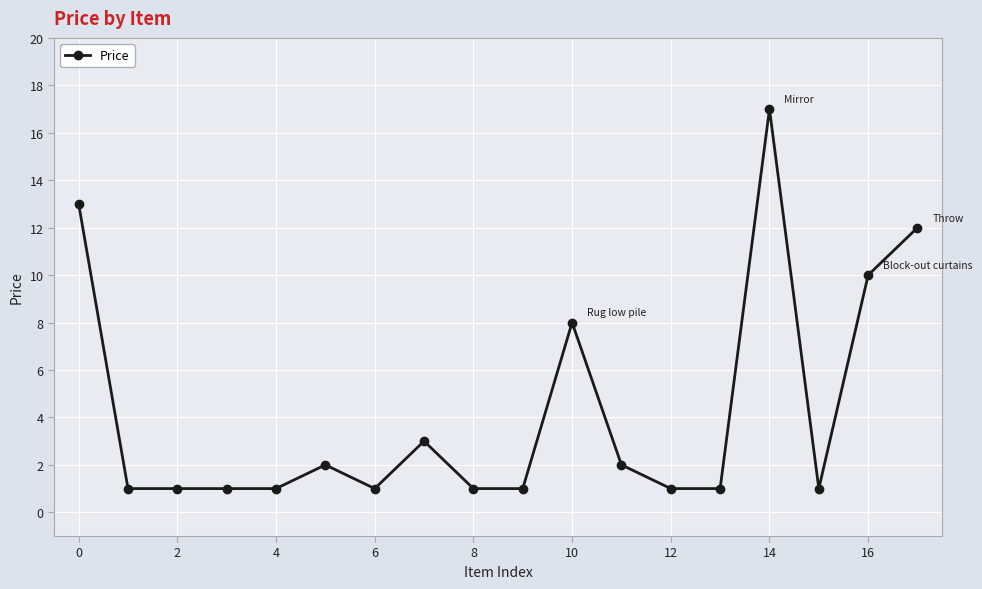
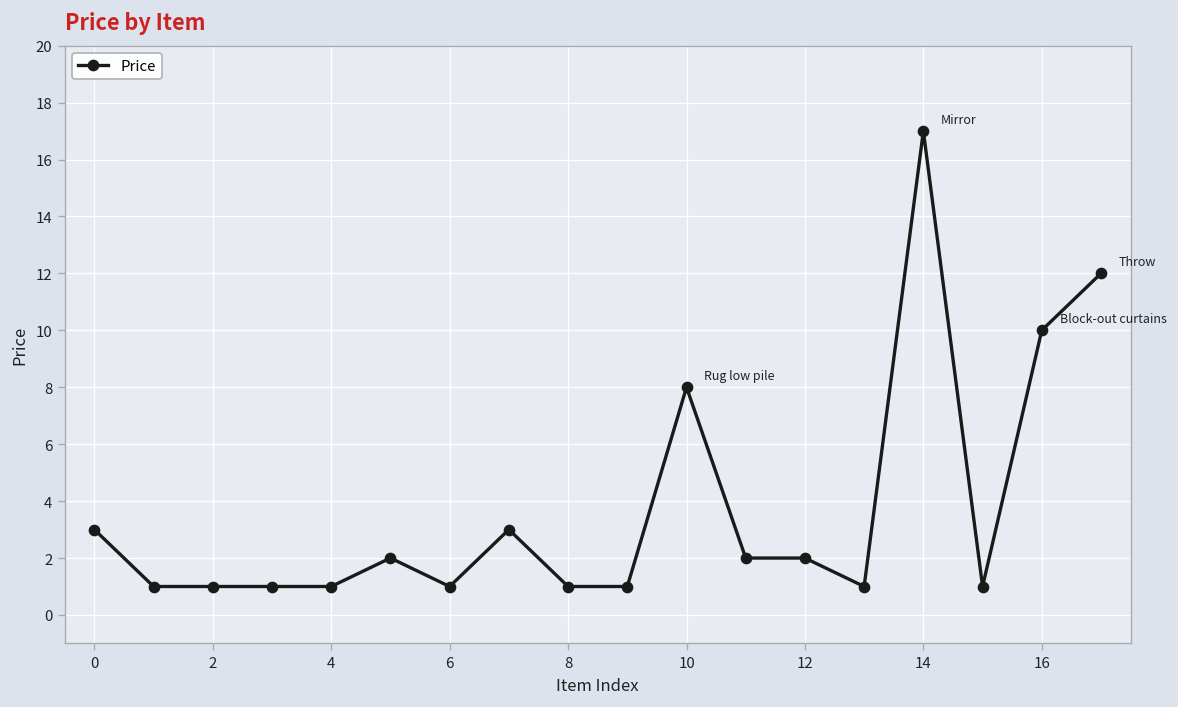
0: 13 -> 3
12: 1 -> 2
